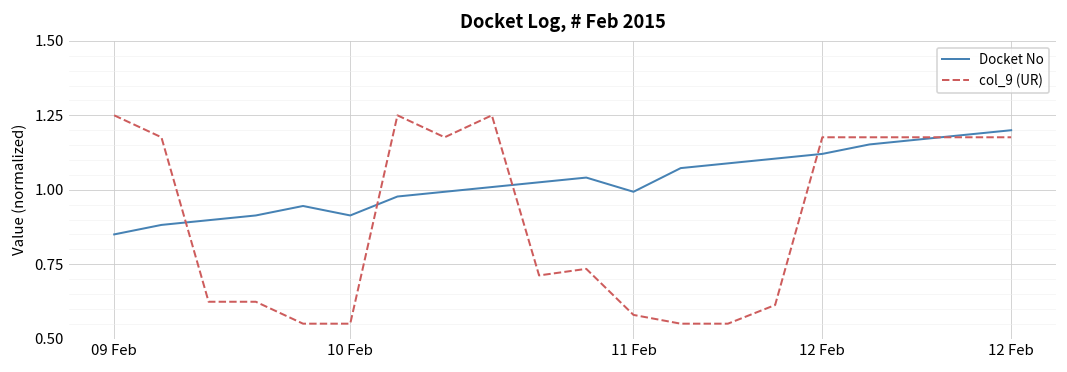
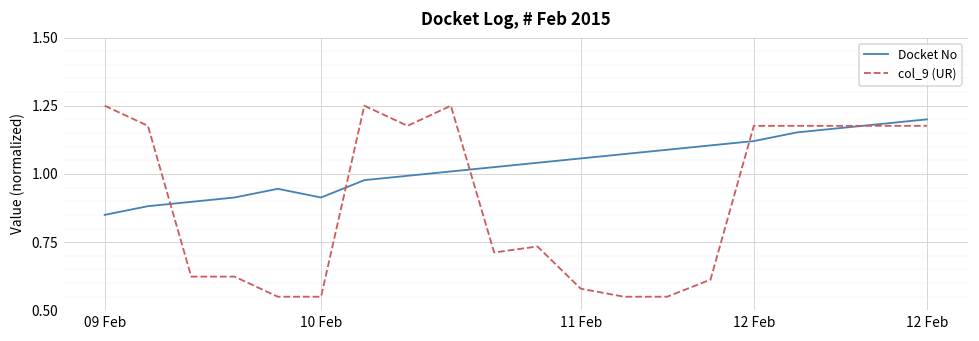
Docket No, 11 Feb: 0.99 -> 1.06
